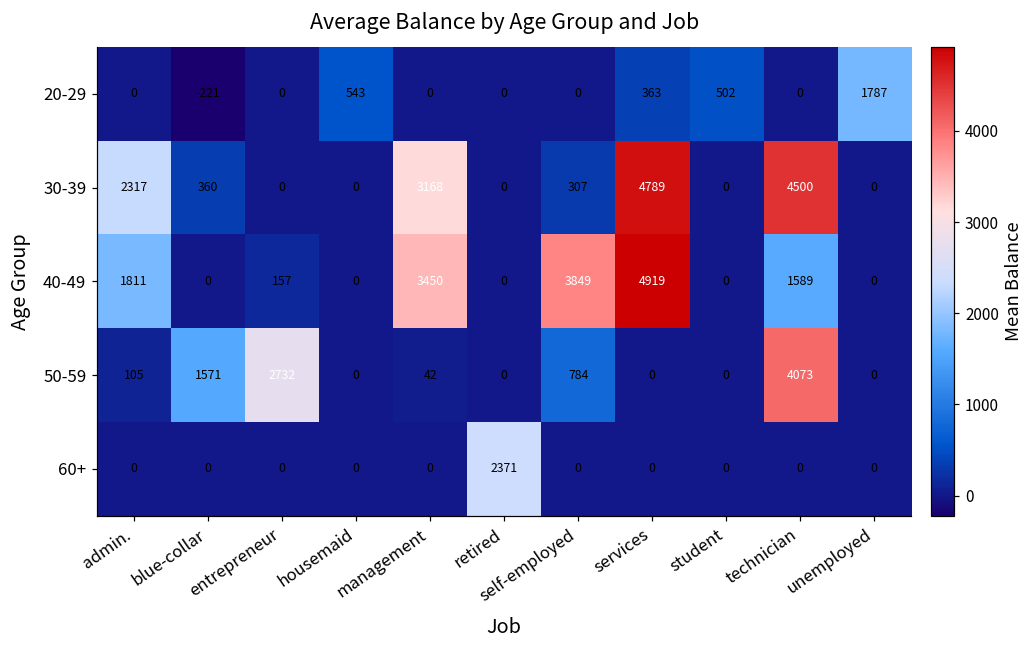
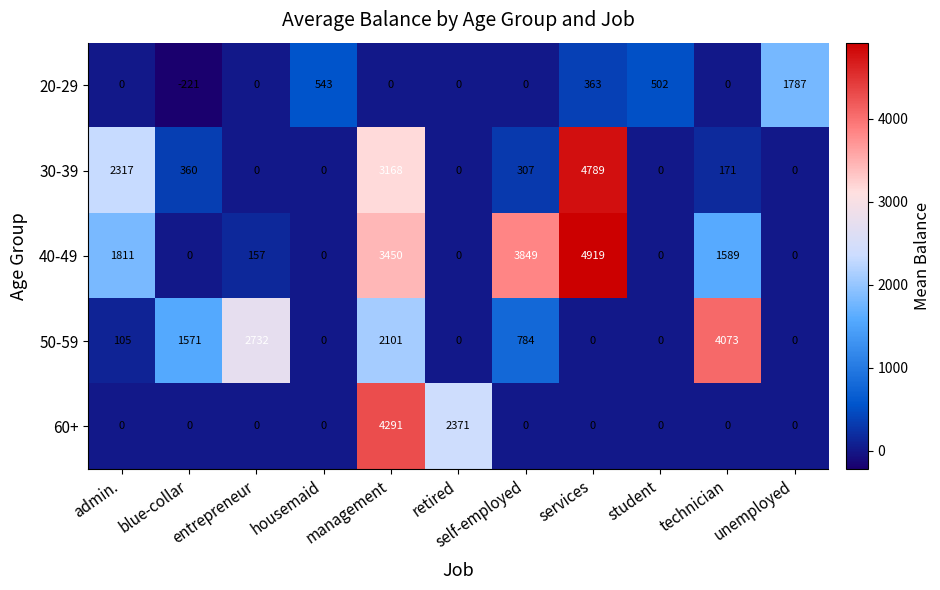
30-39, technician: 4500 -> 171
50-59, management: 42 -> 2101
60+, management: 0 -> 4291
